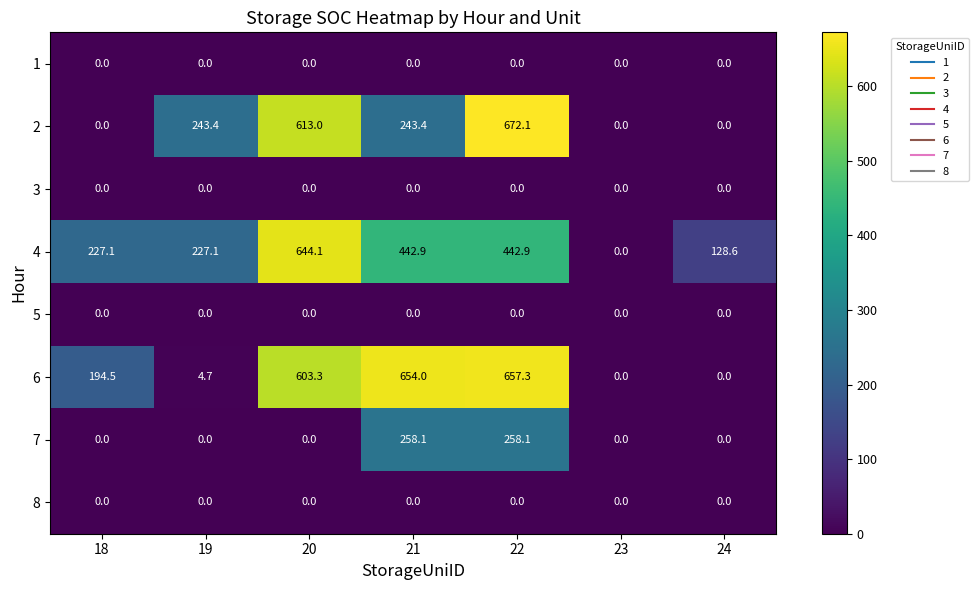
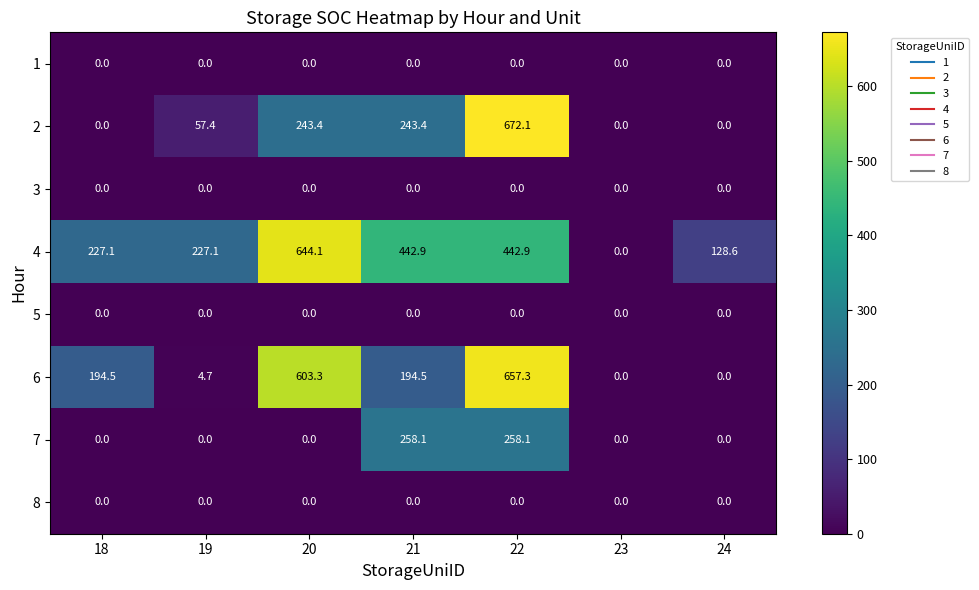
2, 19: 243.4 -> 57.4
2, 20: 613.0 -> 243.4
6, 21: 654.0 -> 194.5
